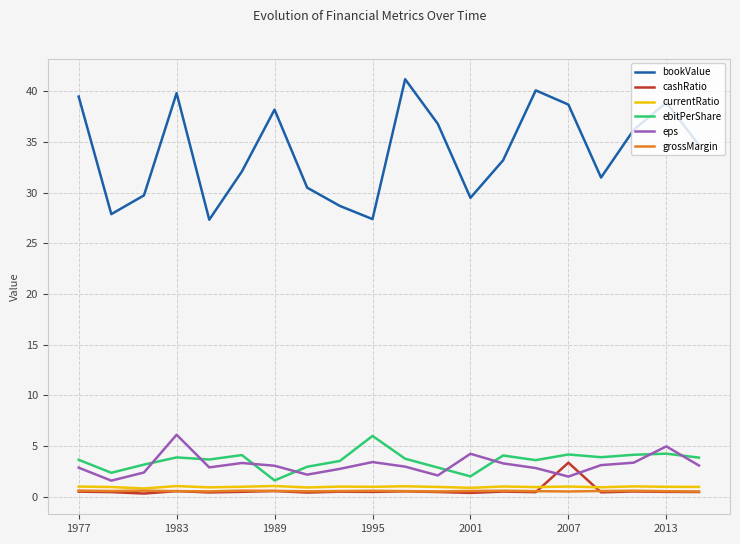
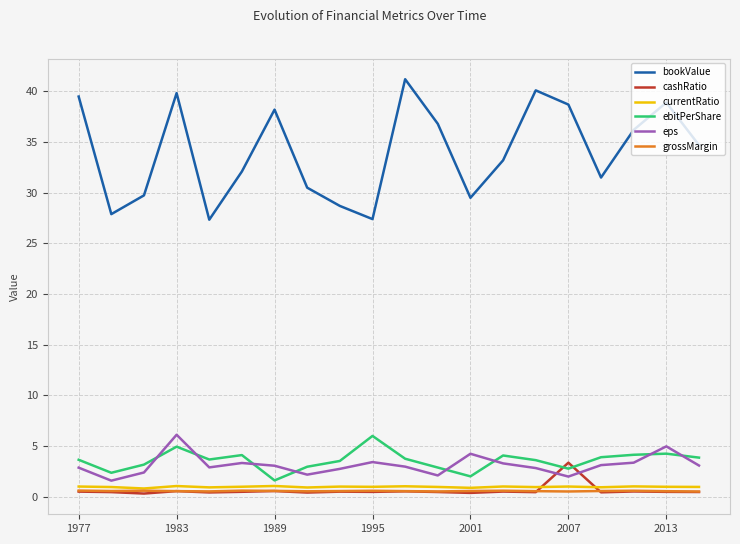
ebitPerShare, 1983: 3.9 -> 5.0
ebitPerShare, 2007: 4.2 -> 2.8
